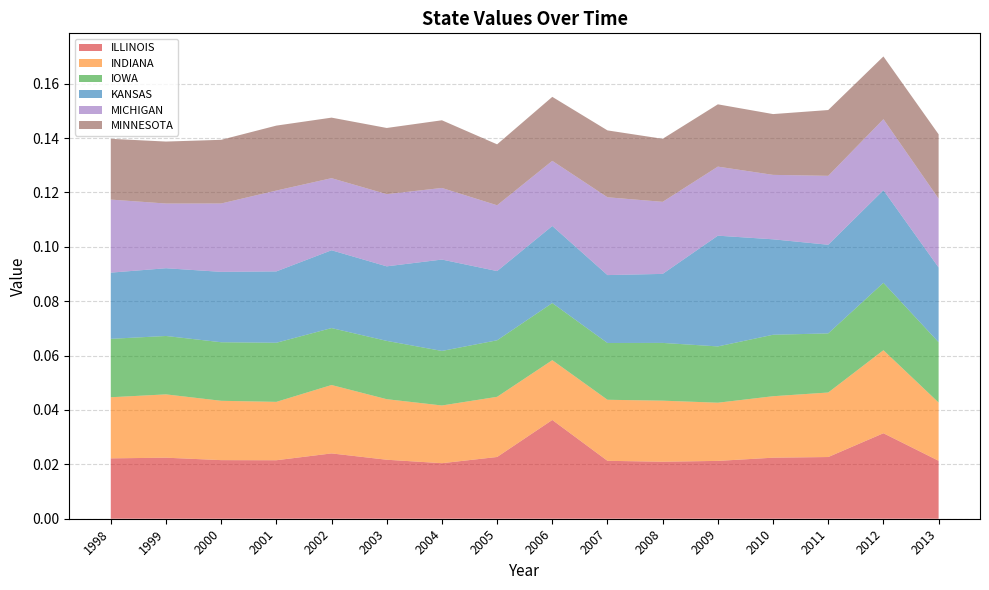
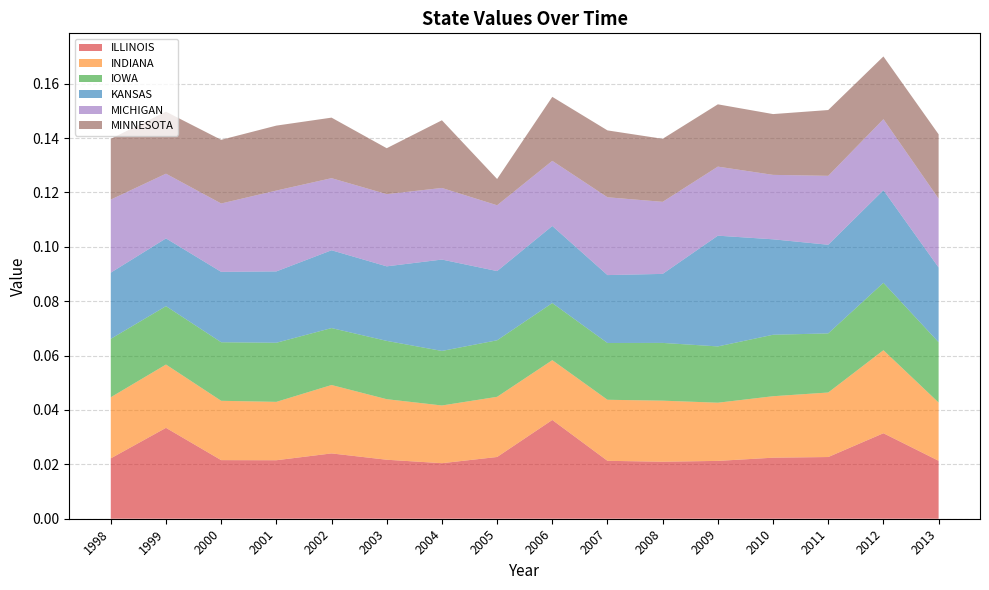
ILLINOIS, 1999: 0.022 -> 0.033
MINNESOTA, 2003: 0.024 -> 0.017
MINNESOTA, 2005: 0.022 -> 0.010
